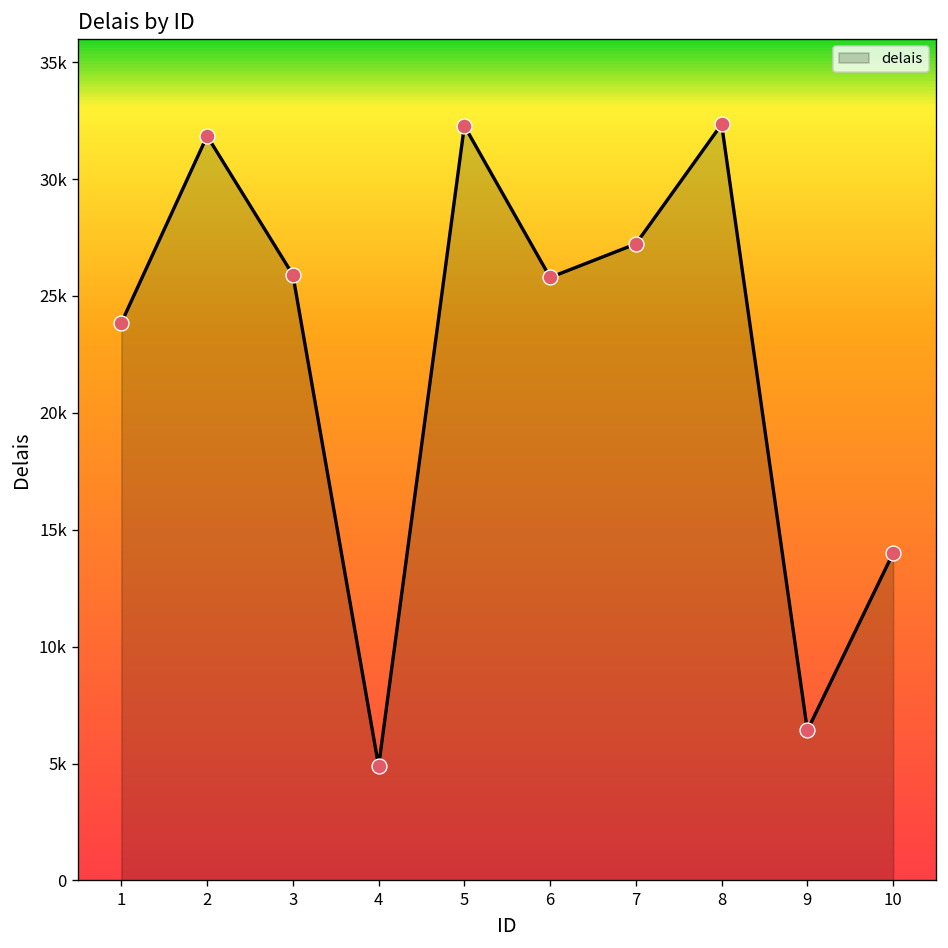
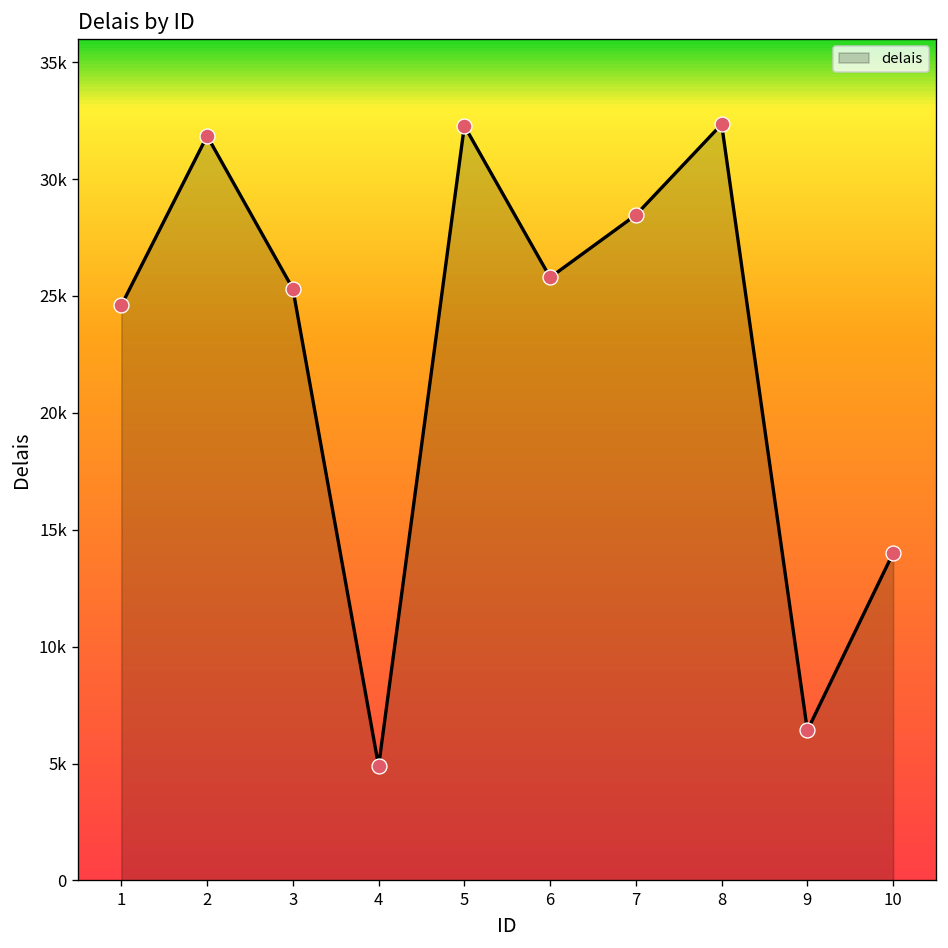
1: 23900 -> 24600
3: 25900 -> 25300
7: 27200 -> 28500
